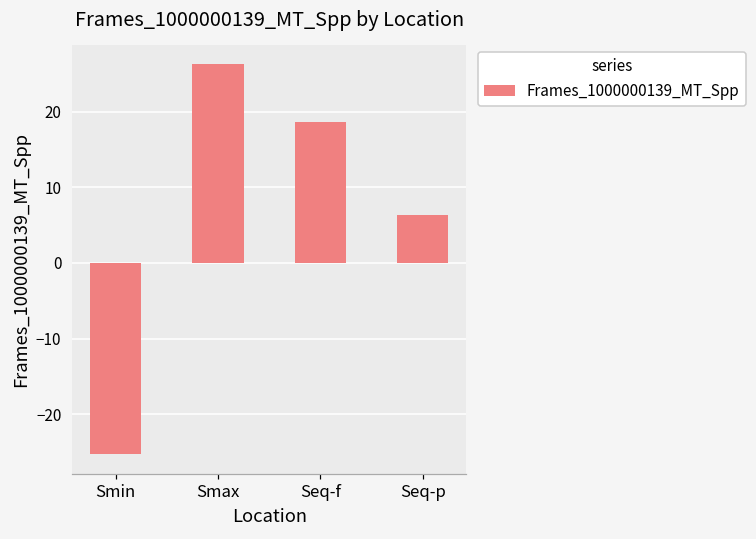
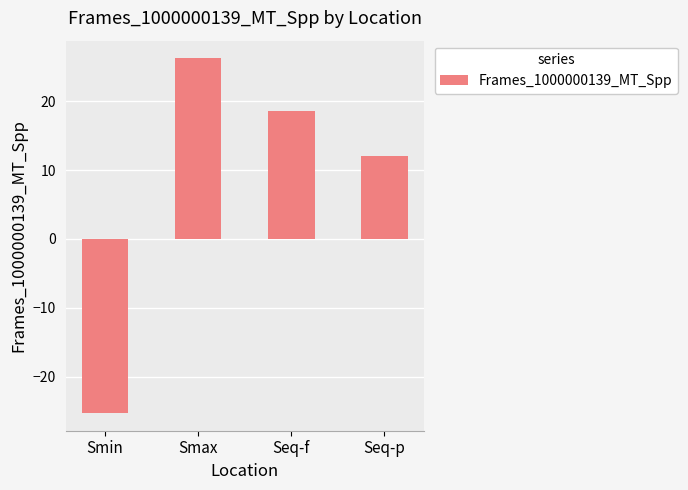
Seq-p: 6 -> 12
